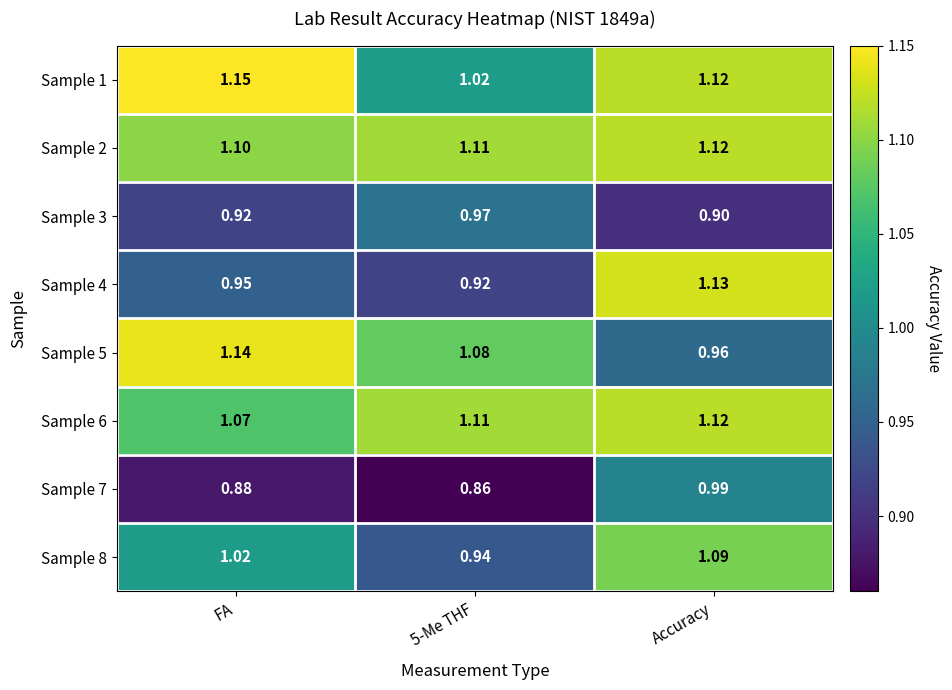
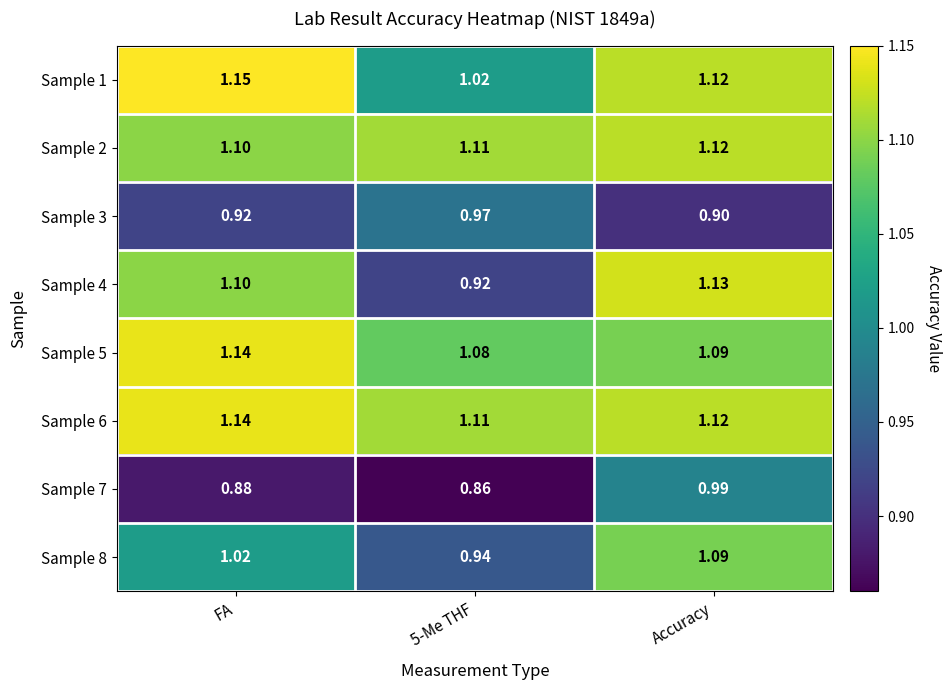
Sample 4, FA: 0.95 -> 1.10
Sample 5, Accuracy: 0.96 -> 1.09
Sample 6, FA: 1.07 -> 1.14
